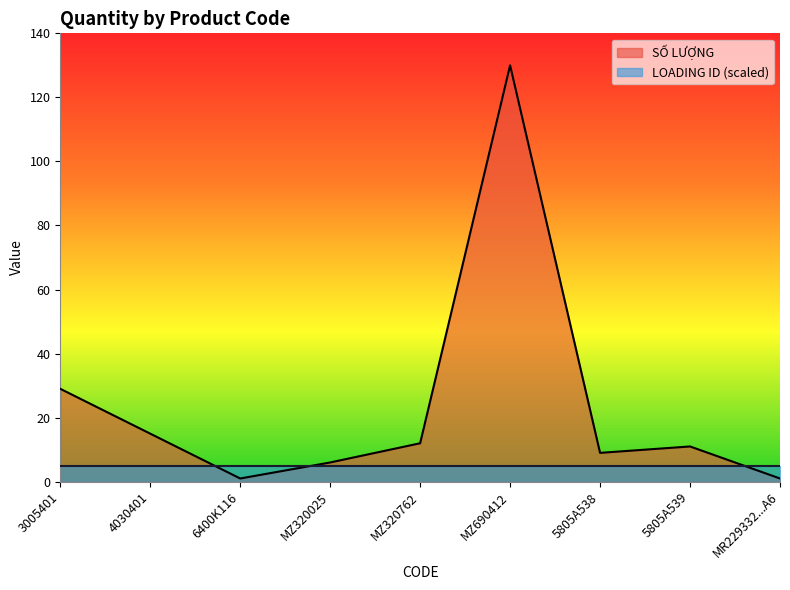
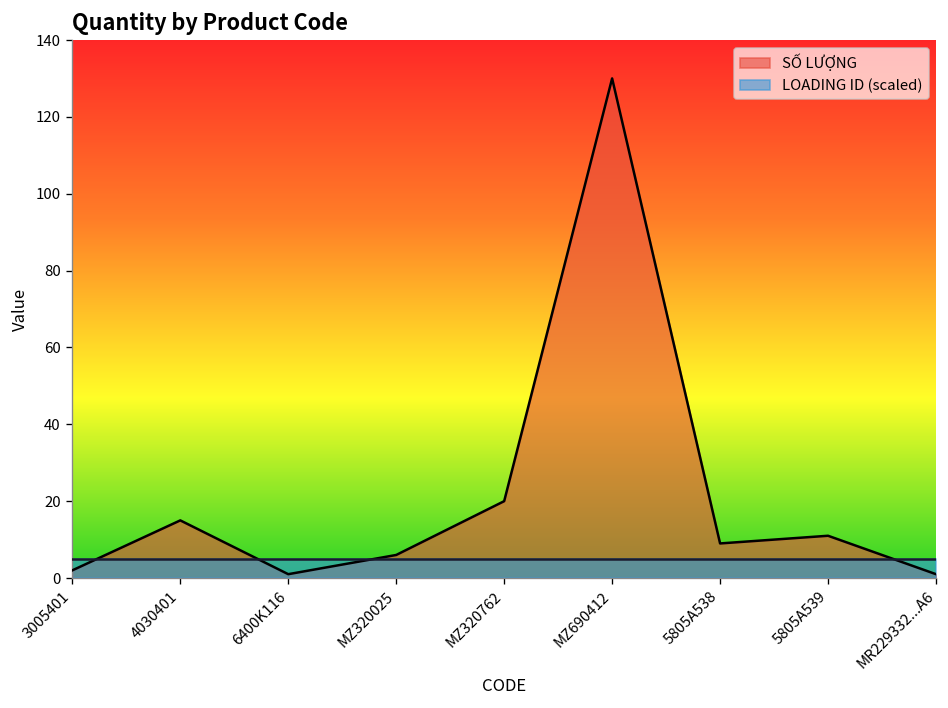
SỐ LƯỢNG, 3005401: 29 -> 2
SỐ LƯỢNG, MZ320762: 12 -> 20
